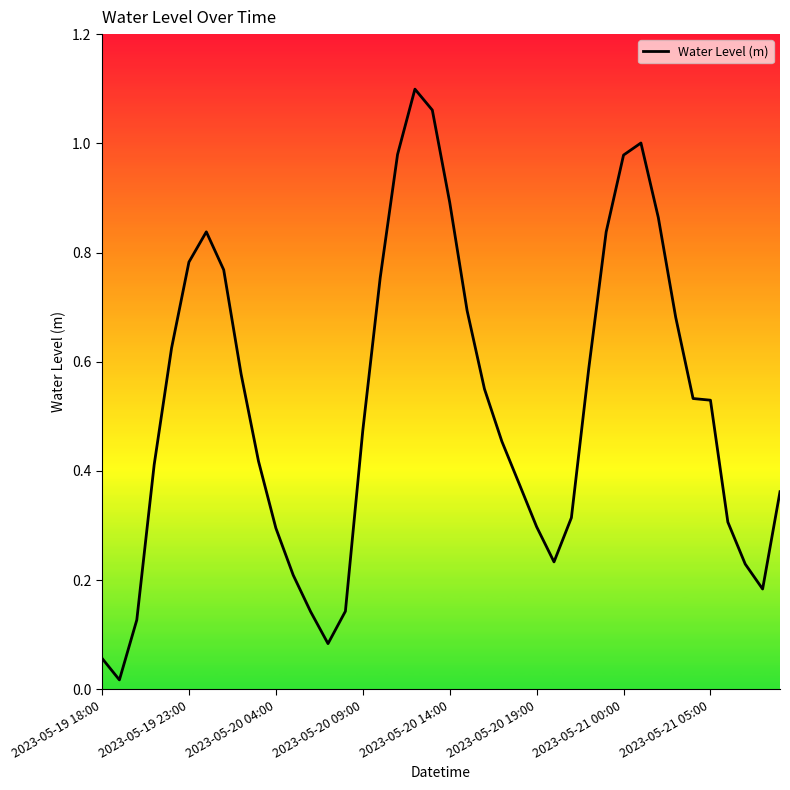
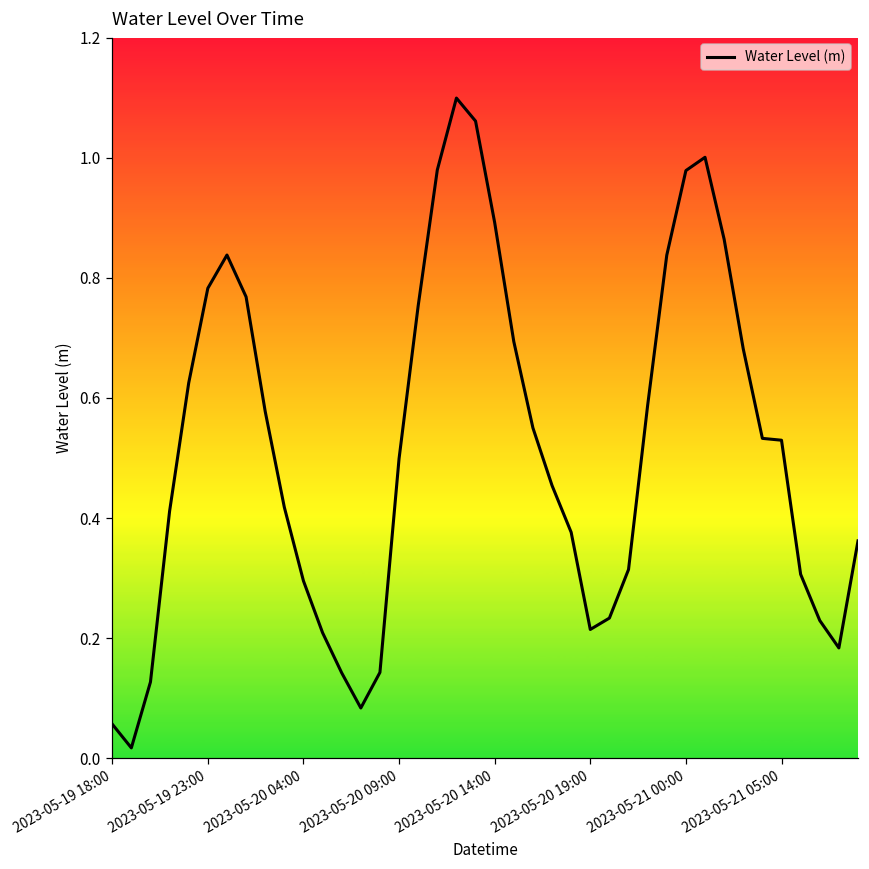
2023-05-20 09:00: 0.47 -> 0.50
2023-05-20 19:00: 0.30 -> 0.21
